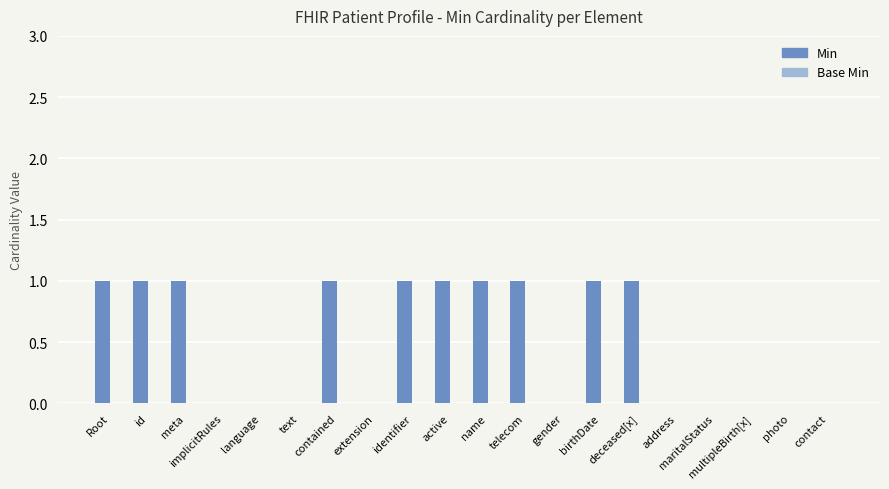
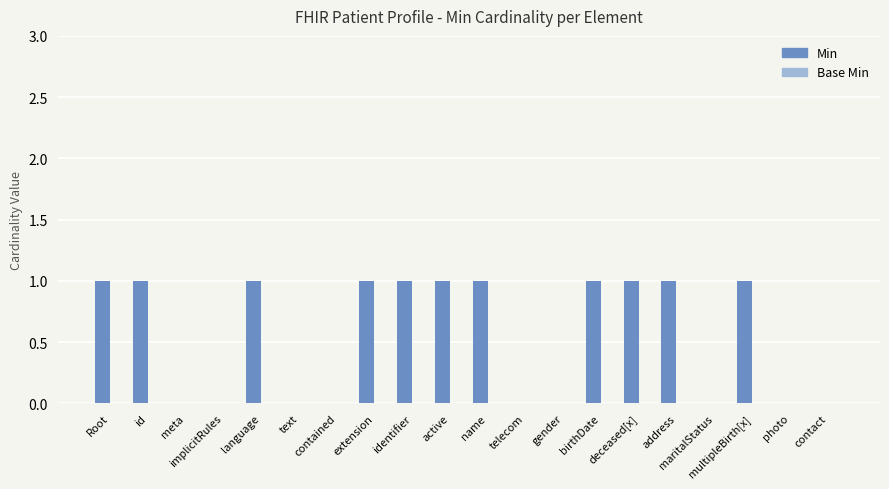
Min, meta: 1 -> 0
Min, language: 0 -> 1
Min, contained: 1 -> 0
Min, extension: 0 -> 1
Min, telecom: 1 -> 0
Min, address: 0 -> 1
Min, multipleBirth[x]: 0 -> 1
